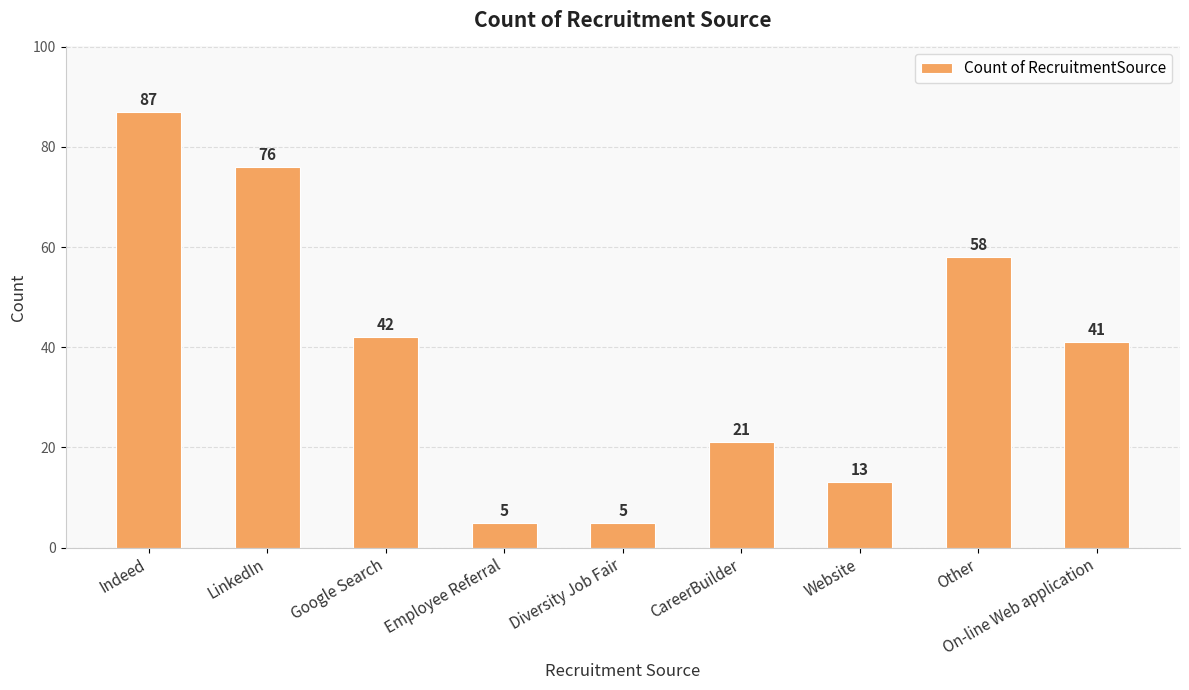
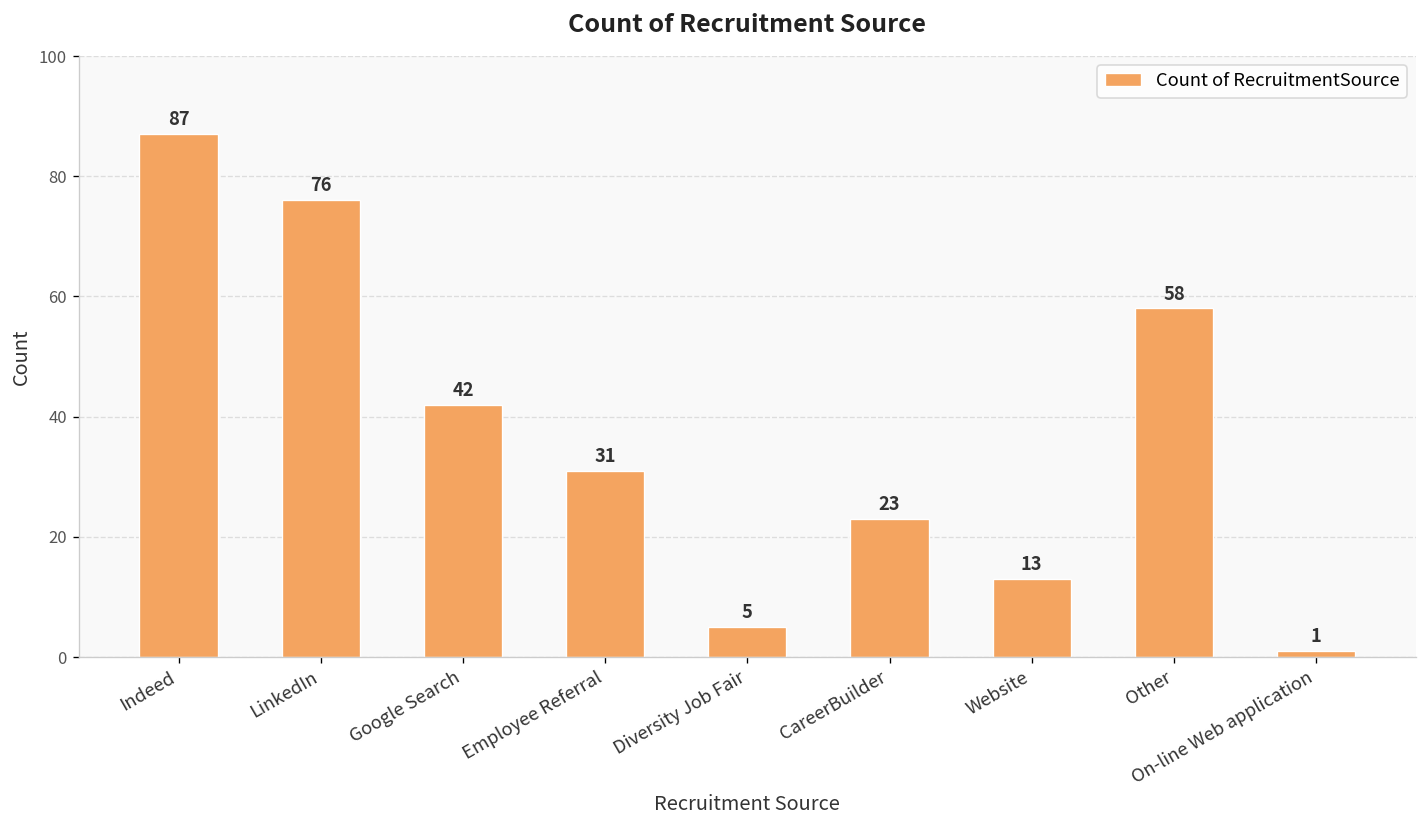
Employee Referral: 5 -> 31
CareerBuilder: 21 -> 23
On-line Web application: 41 -> 1
